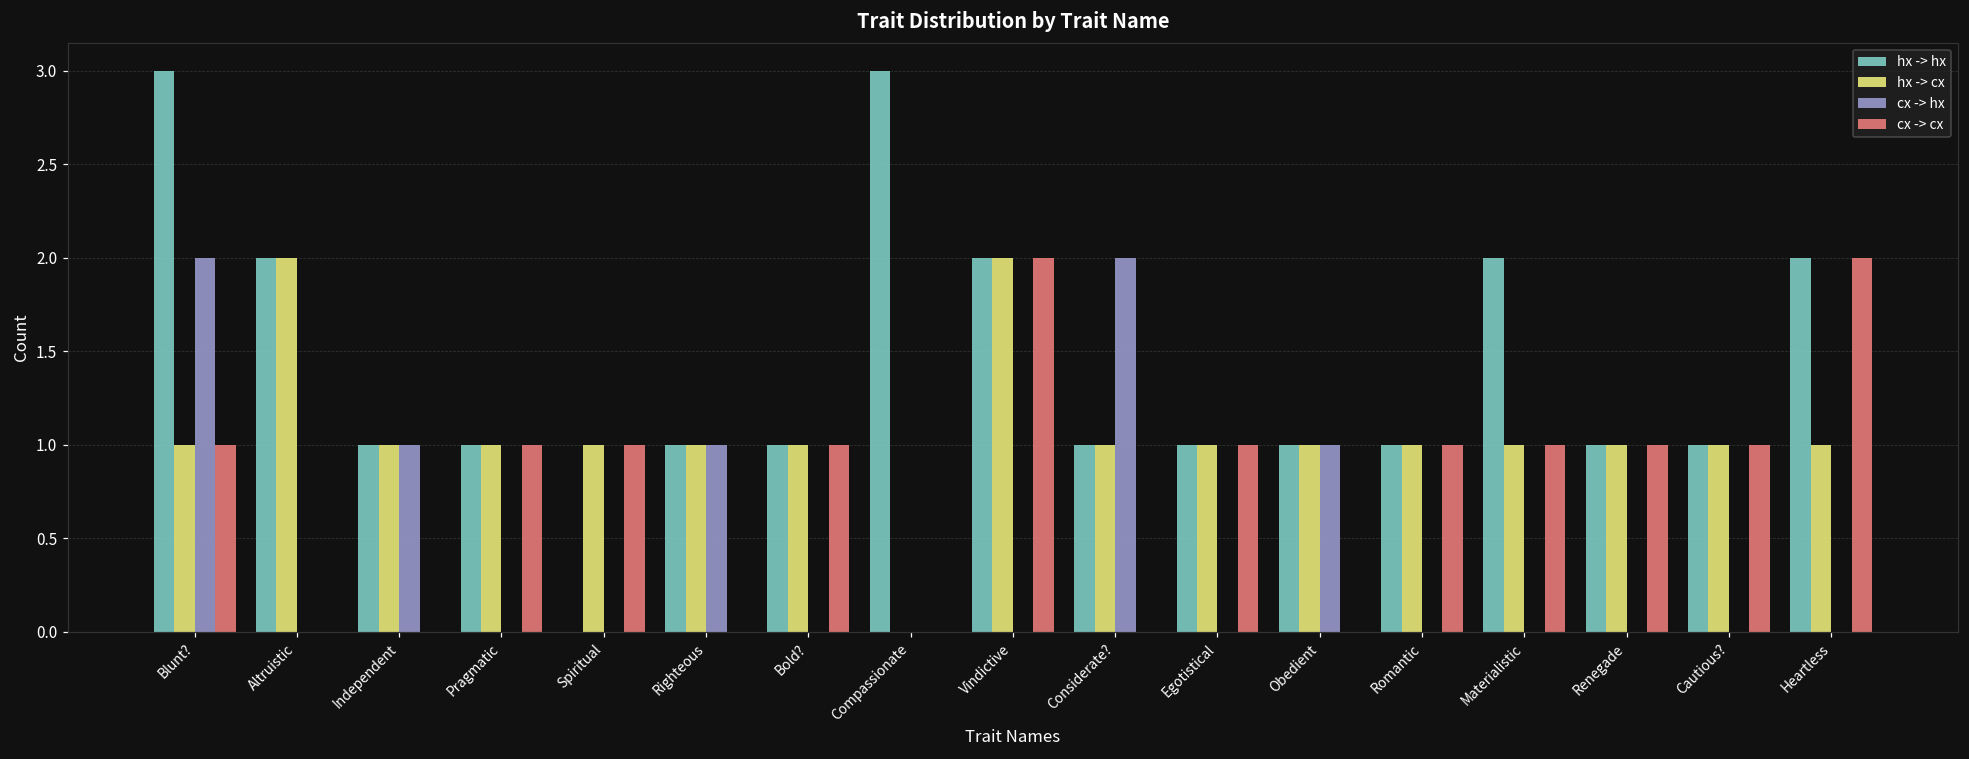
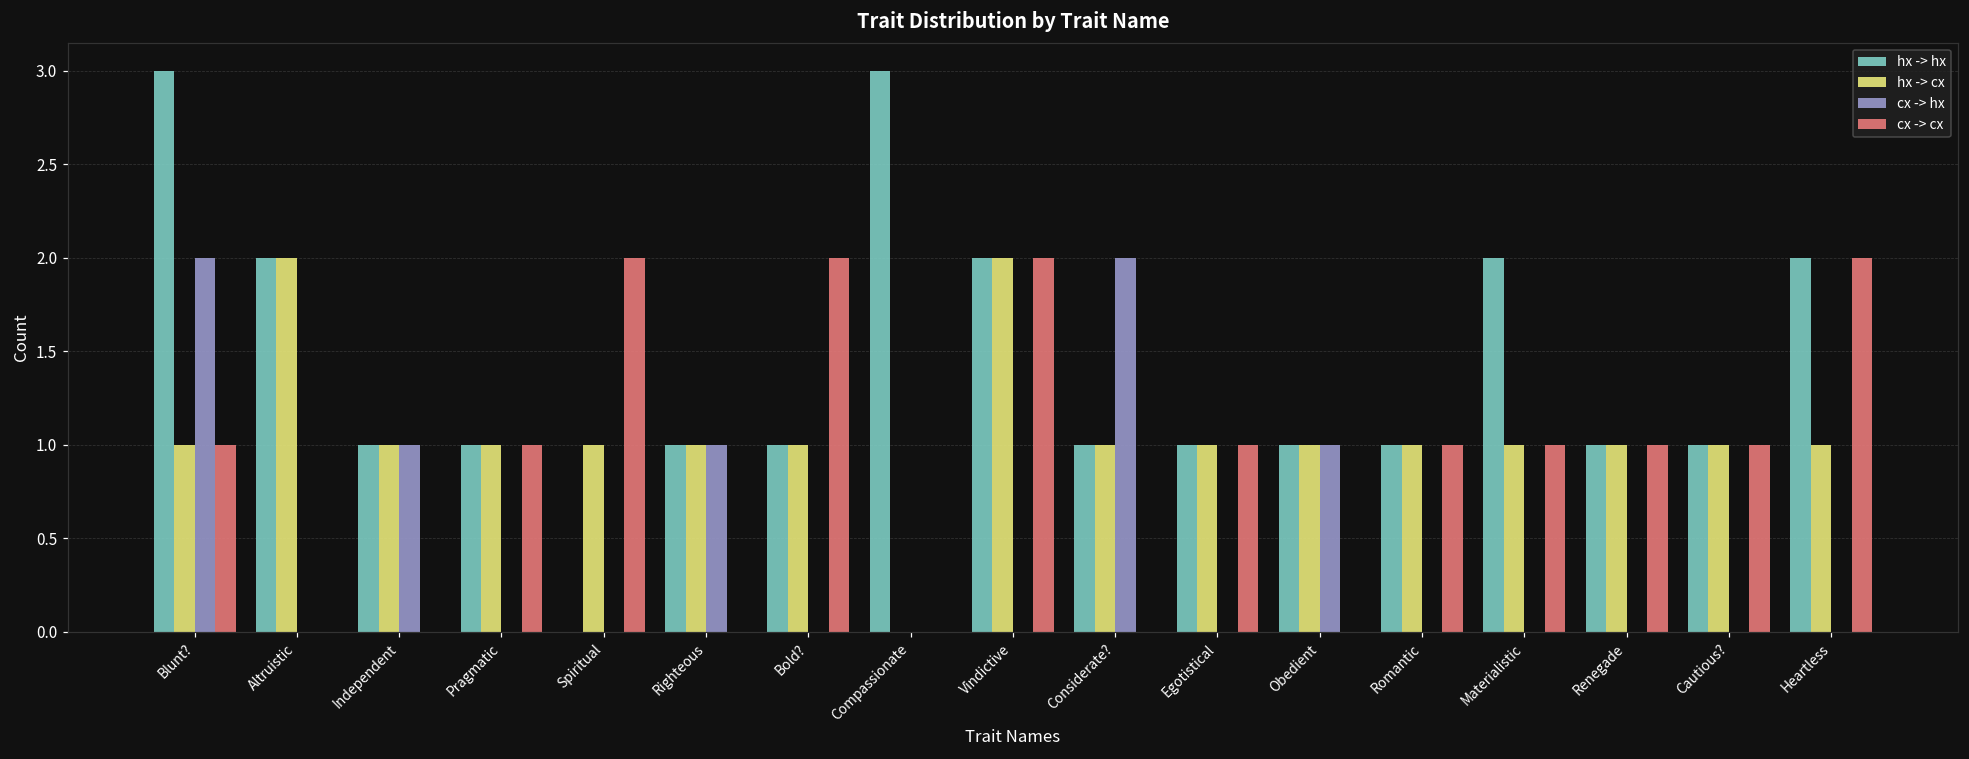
cx -> cx, Spiritual: 1 -> 2
cx -> cx, Bold?: 1 -> 2
